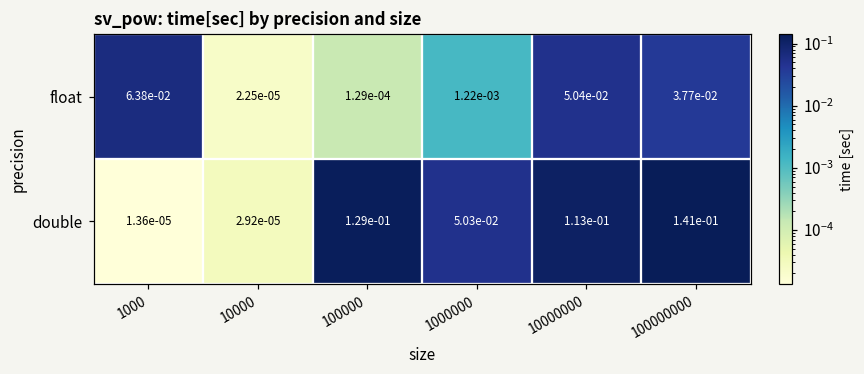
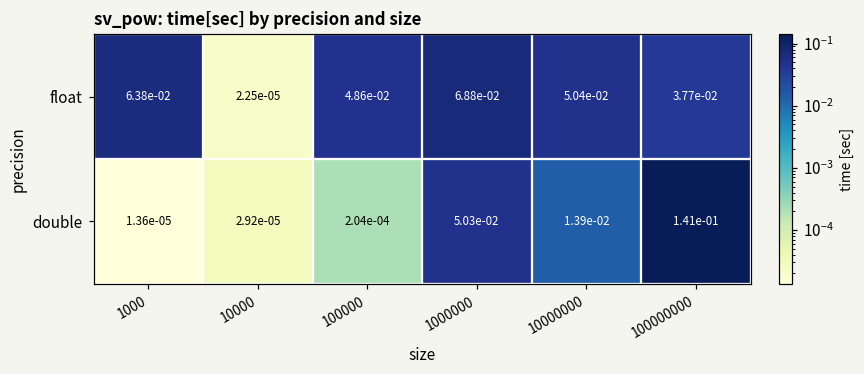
float, 100000: 1.29e-04 -> 4.86e-02
float, 1000000: 1.22e-03 -> 6.88e-02
double, 100000: 1.29e-01 -> 2.04e-04
double, 10000000: 1.13e-01 -> 1.39e-02
